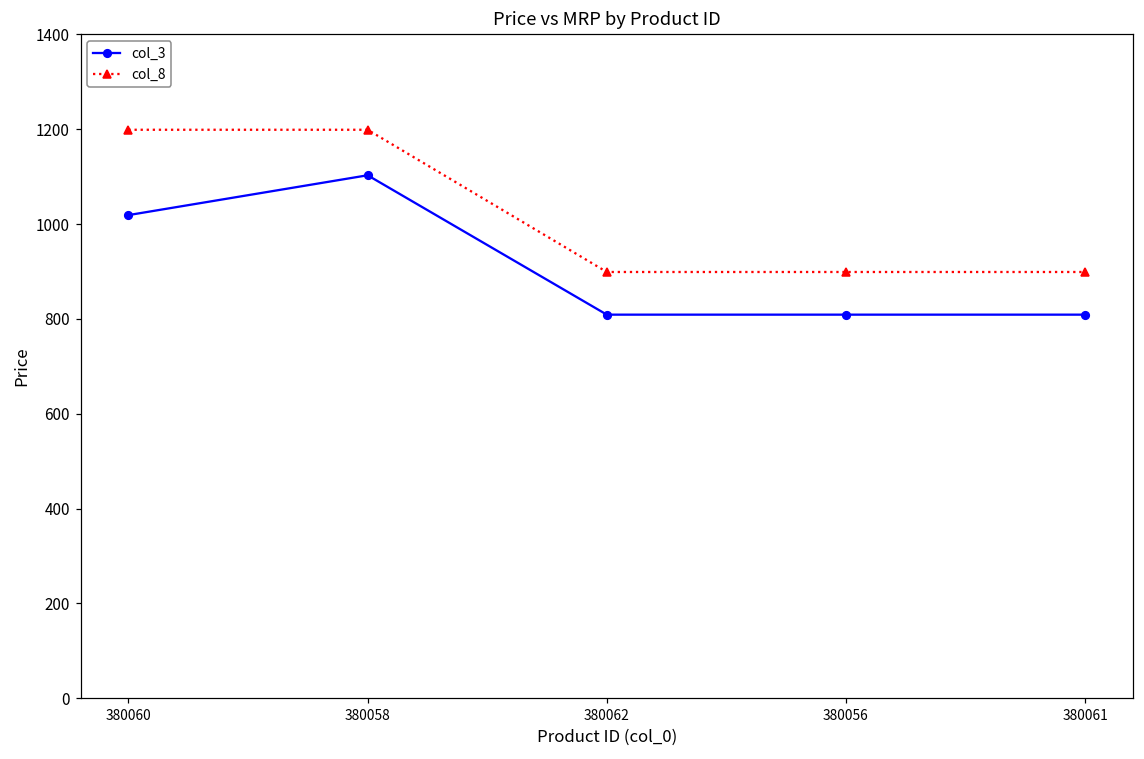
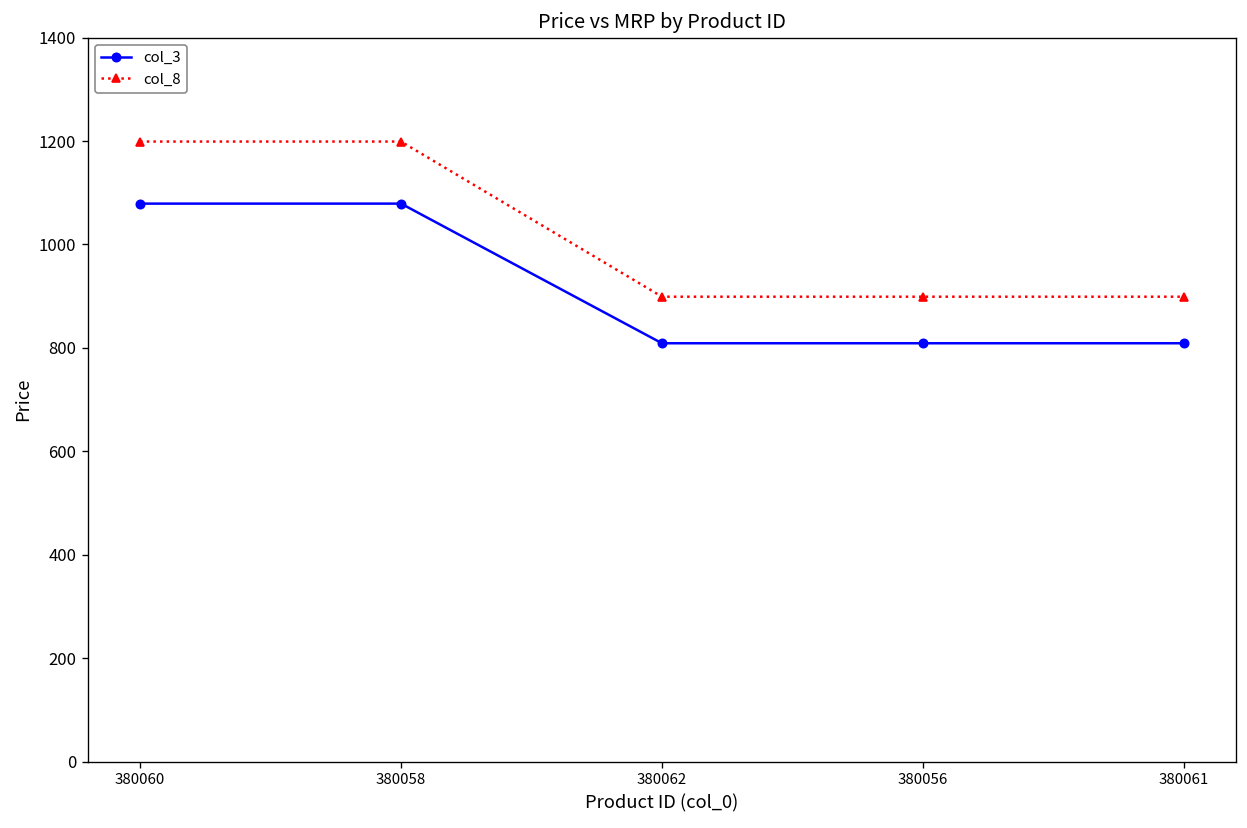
col_3, 380060: 1020 -> 1080
col_3, 380058: 1100 -> 1080
